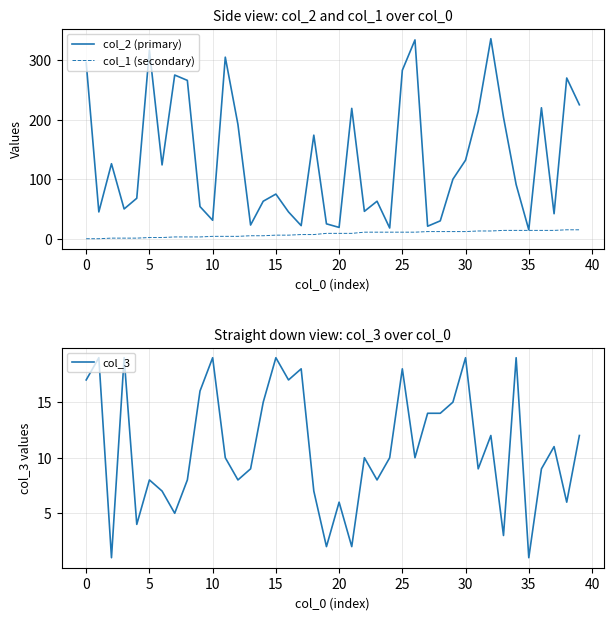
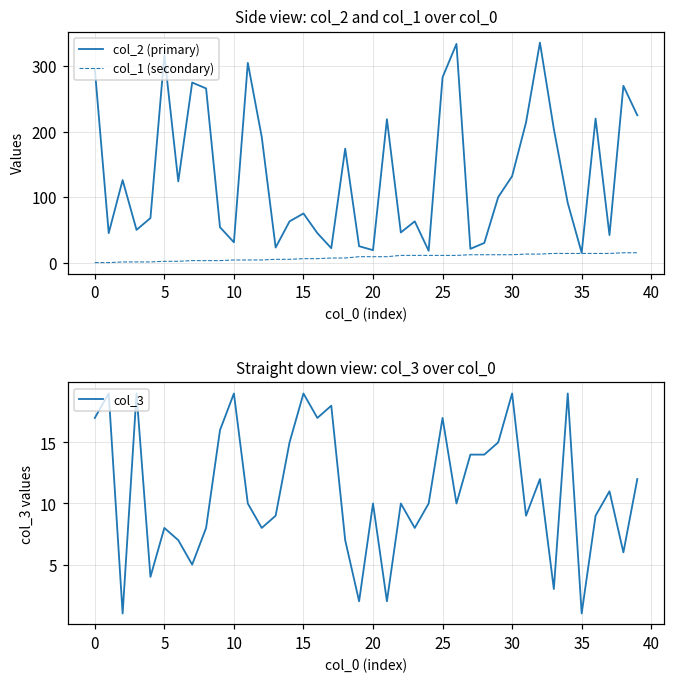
Straight down view: col_3 over col_0, 20: 6 -> 10
Straight down view: col_3 over col_0, 25: 18 -> 17
